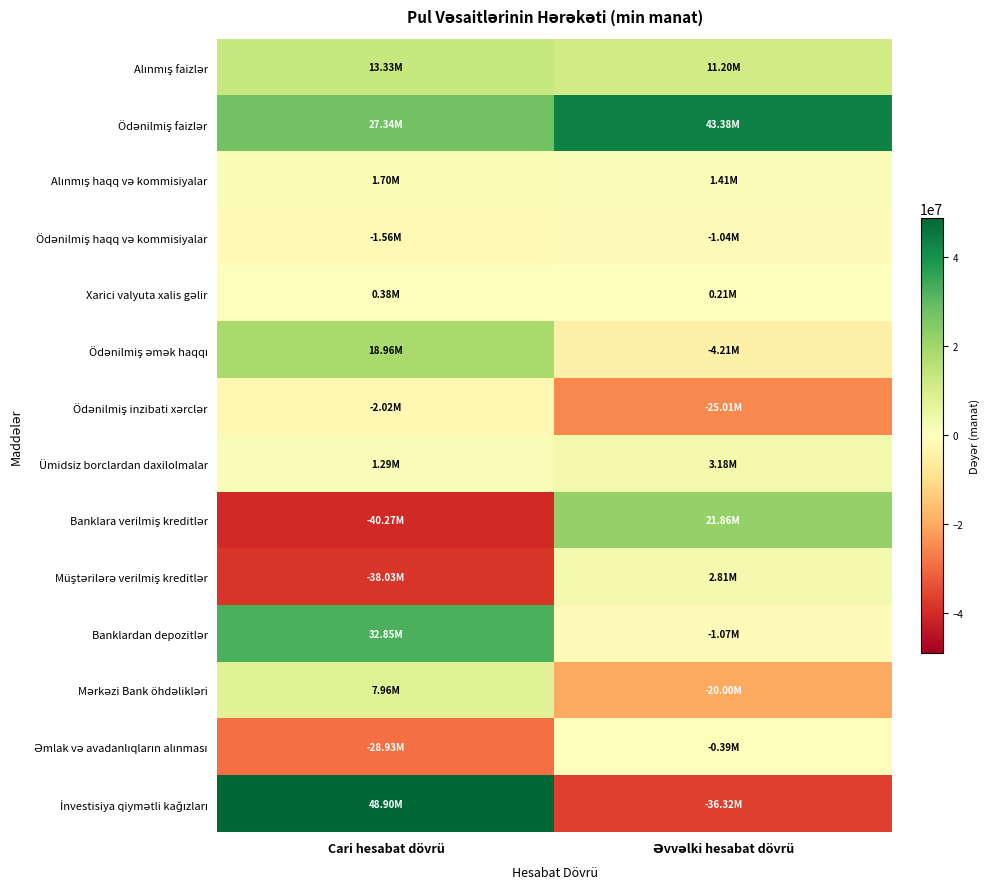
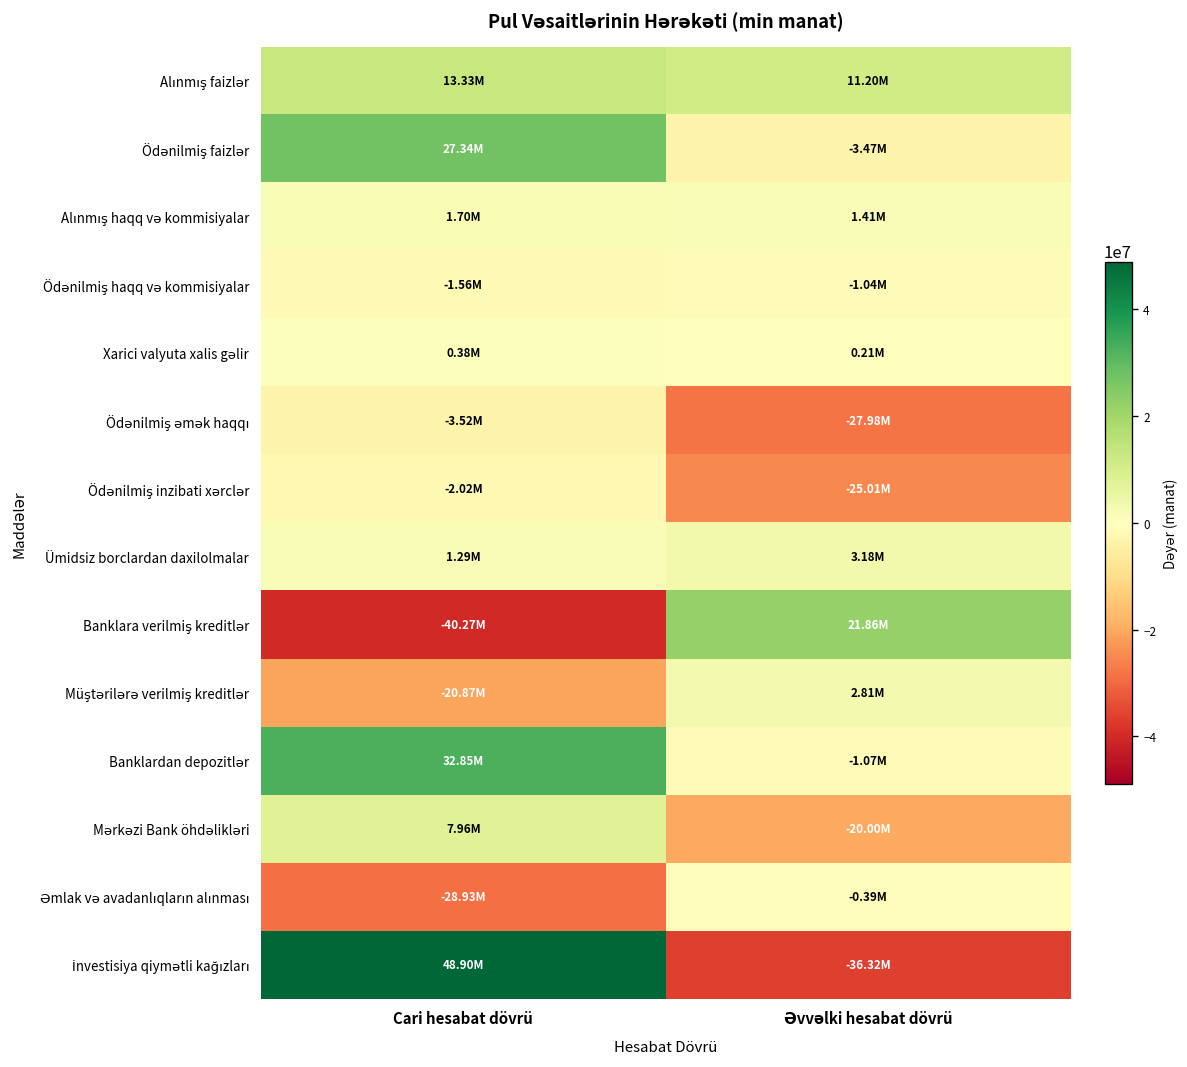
Ödənilmiş faizlər, Əvvəlki hesabat dövrü: 43.38M -> -3.47M
Ödənilmiş əmək haqqı, Cari hesabat dövrü: 18.96M -> -3.52M
Ödənilmiş əmək haqqı, Əvvəlki hesabat dövrü: -4.21M -> -27.98M
Müştərilərə verilmiş kreditlər, Cari hesabat dövrü: -38.03M -> -20.87M
